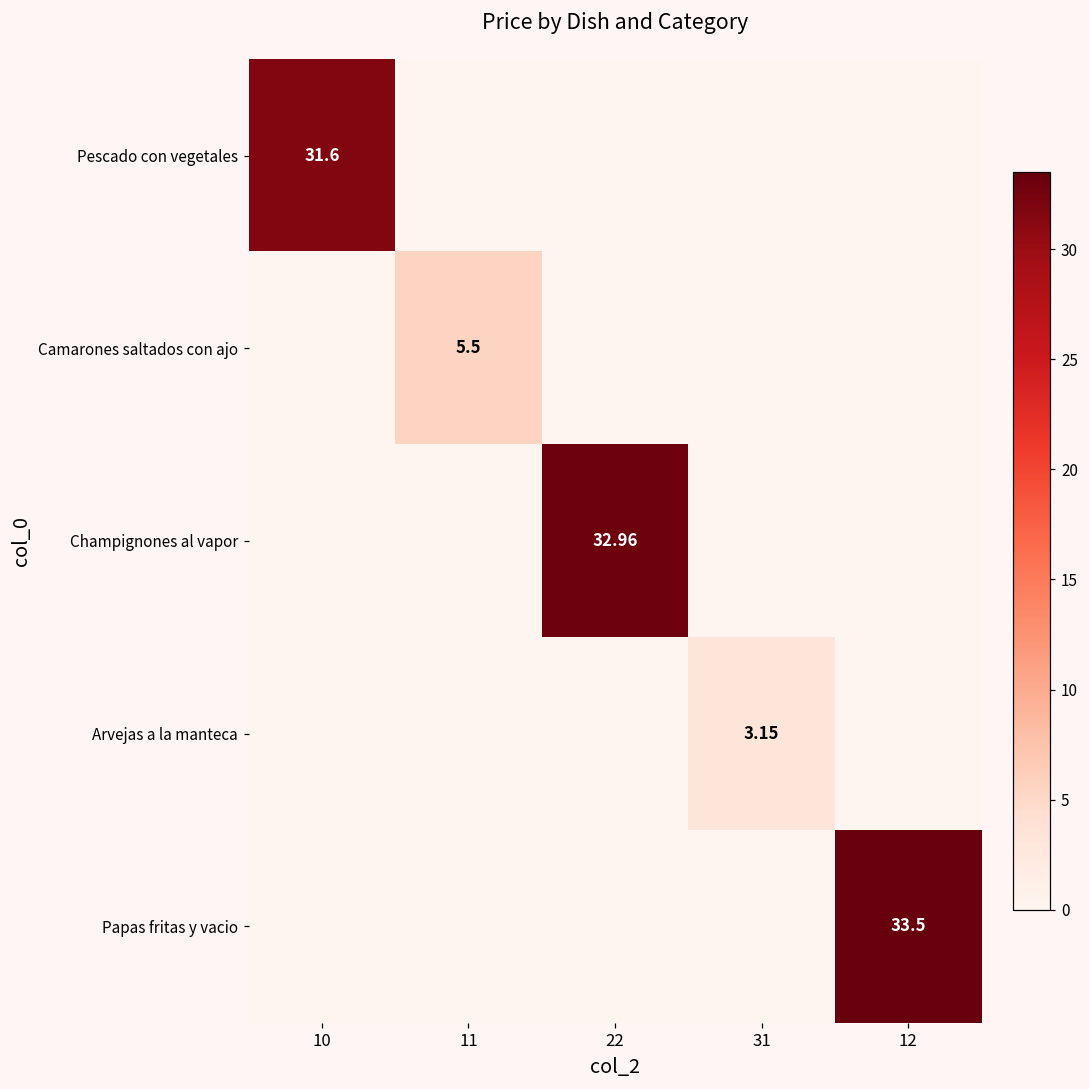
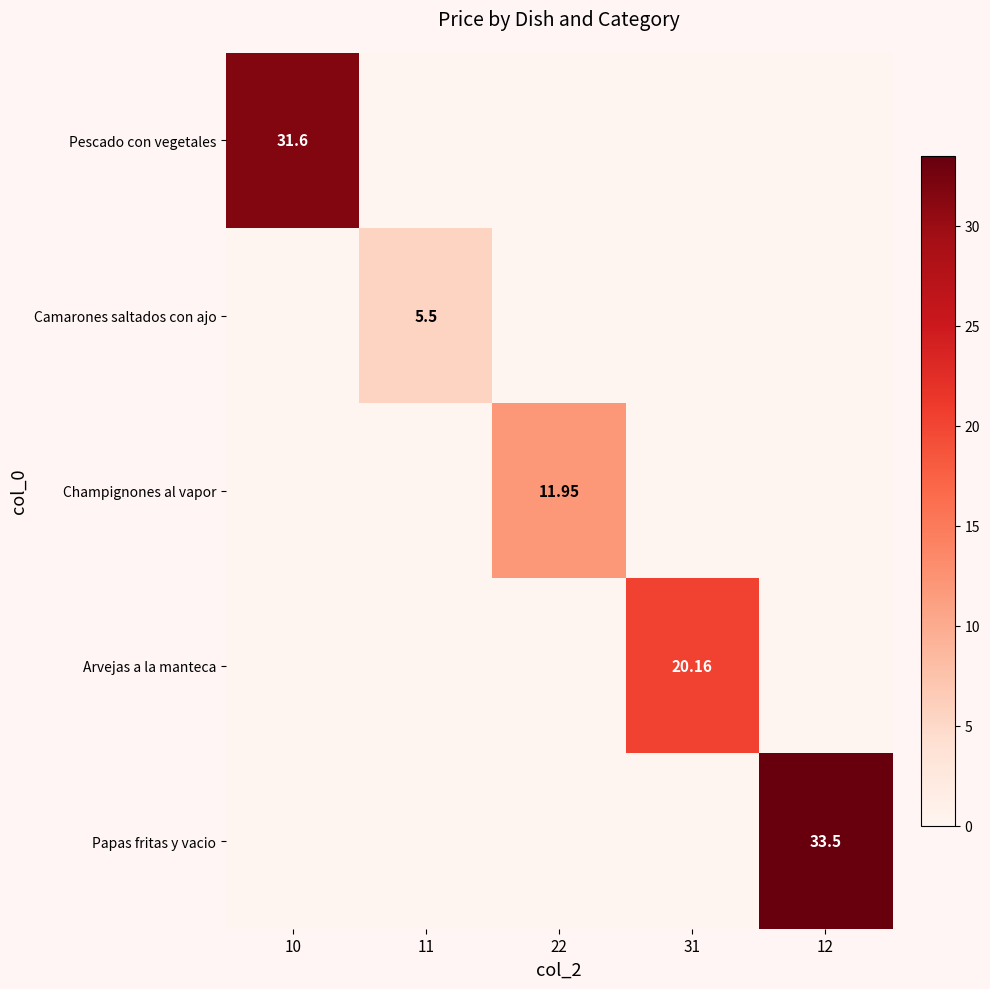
Champignones al vapor, 22: 32.96 -> 11.95
Arvejas a la manteca, 31: 3.15 -> 20.16
